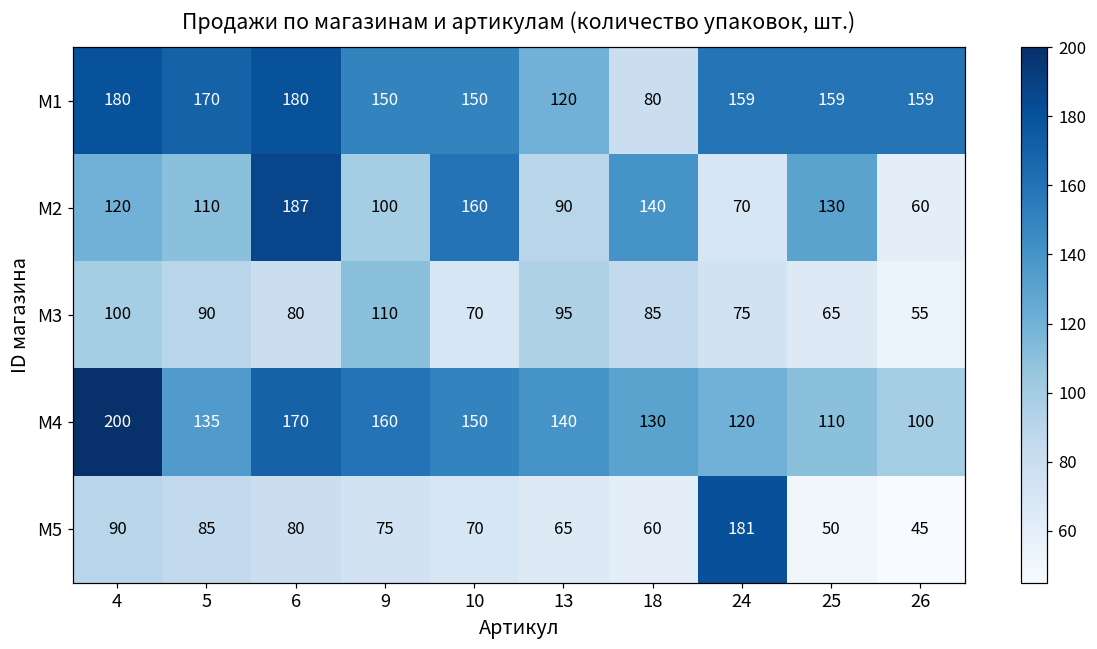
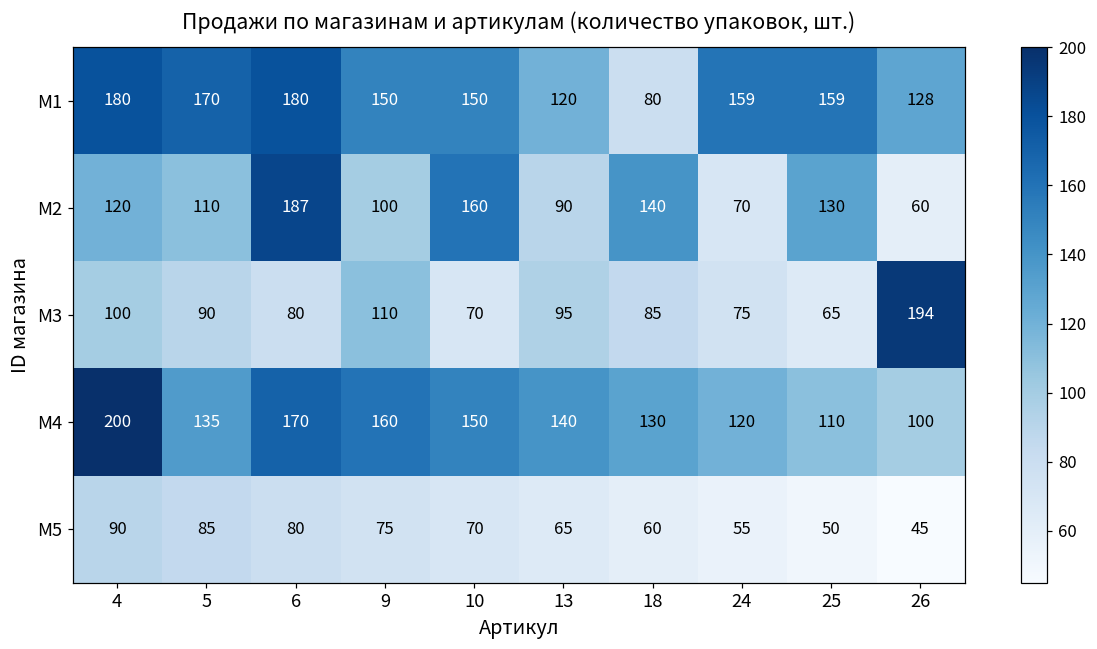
M1, 26: 159 -> 128
M3, 26: 55 -> 194
M5, 24: 181 -> 55
